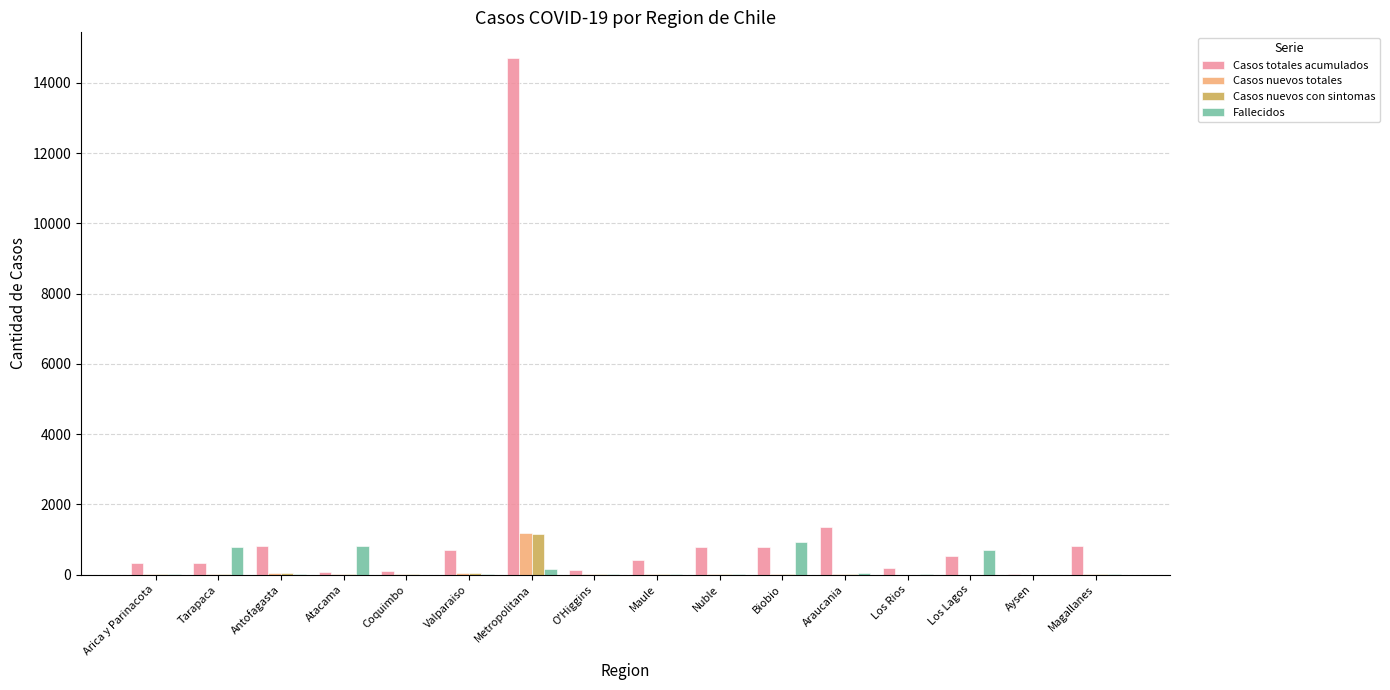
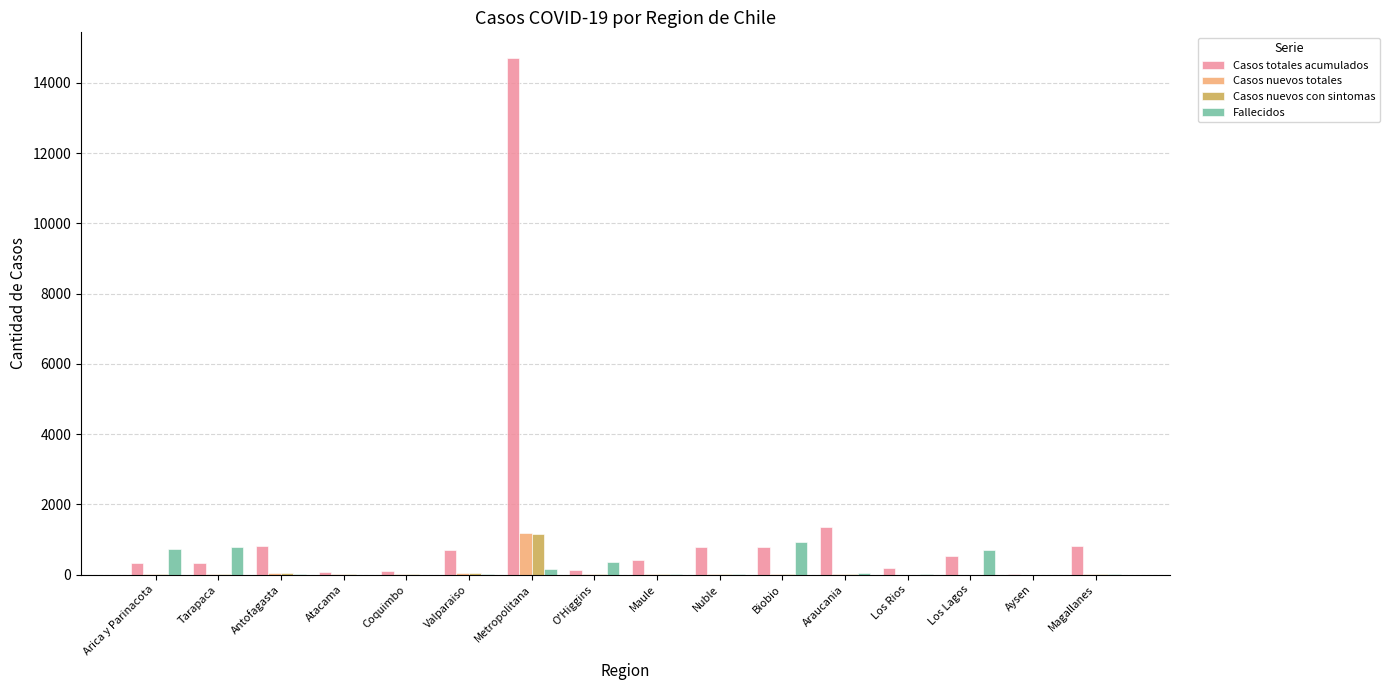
Fallecidos, Arica y Parinacota: 0 -> 700
Fallecidos, Atacama: 800 -> 0
Fallecidos, O'Higgins: 0 -> 400
